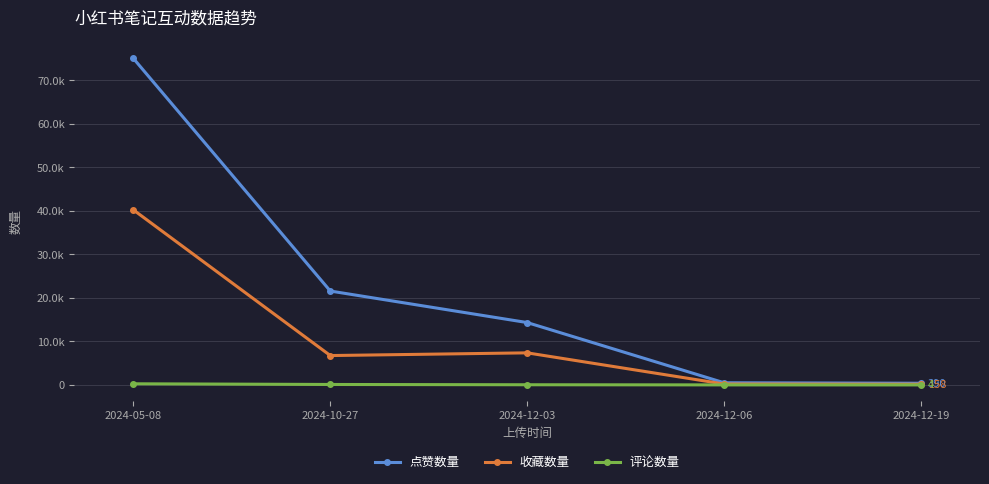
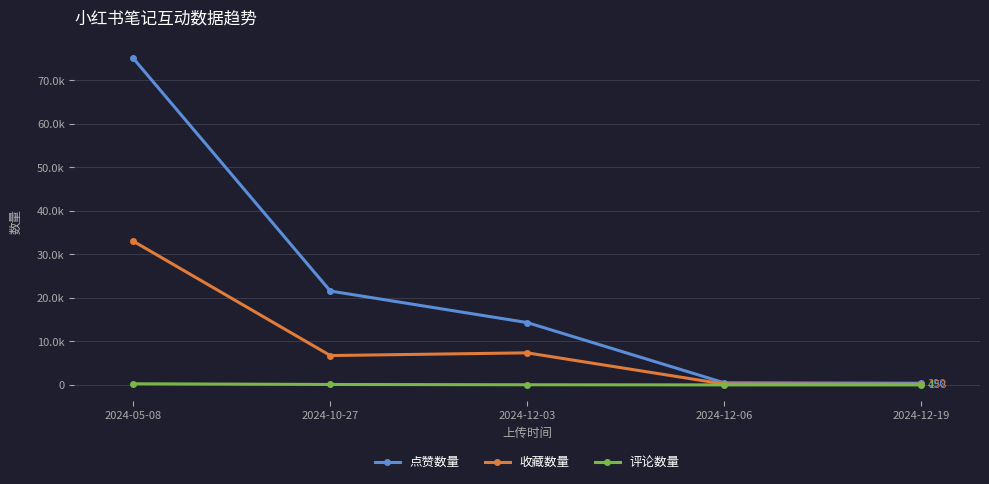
收藏数量, 2024-05-08: 40000 -> 33000
